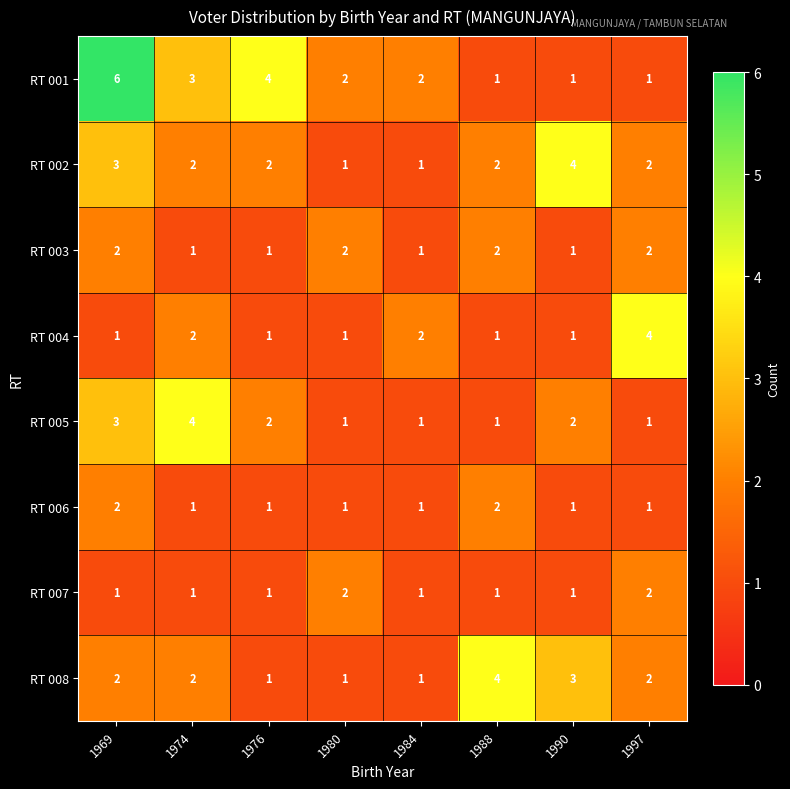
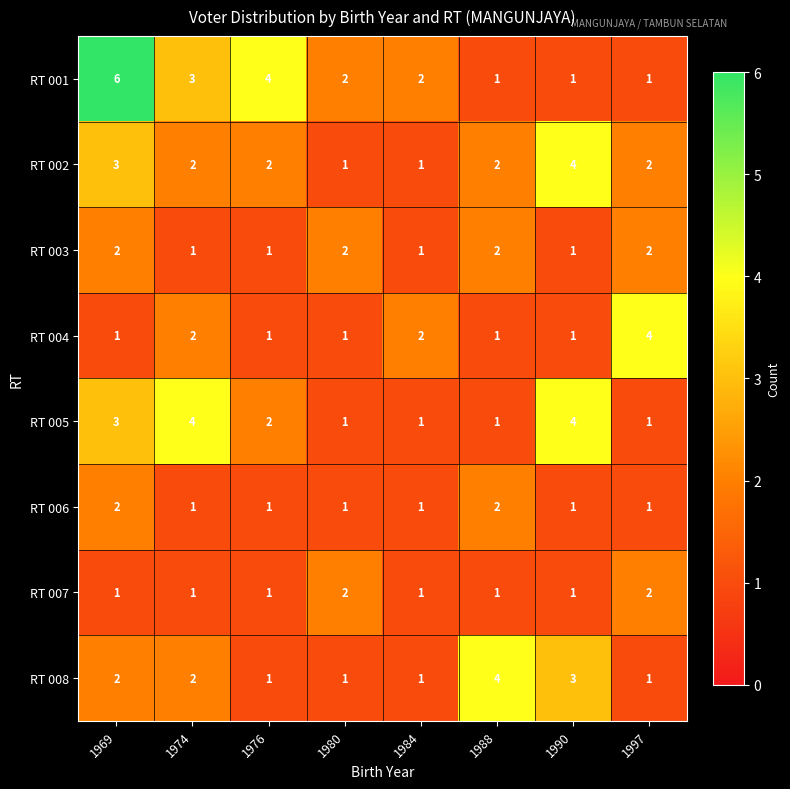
RT 005, 1990: 2 -> 4
RT 008, 1997: 2 -> 1
